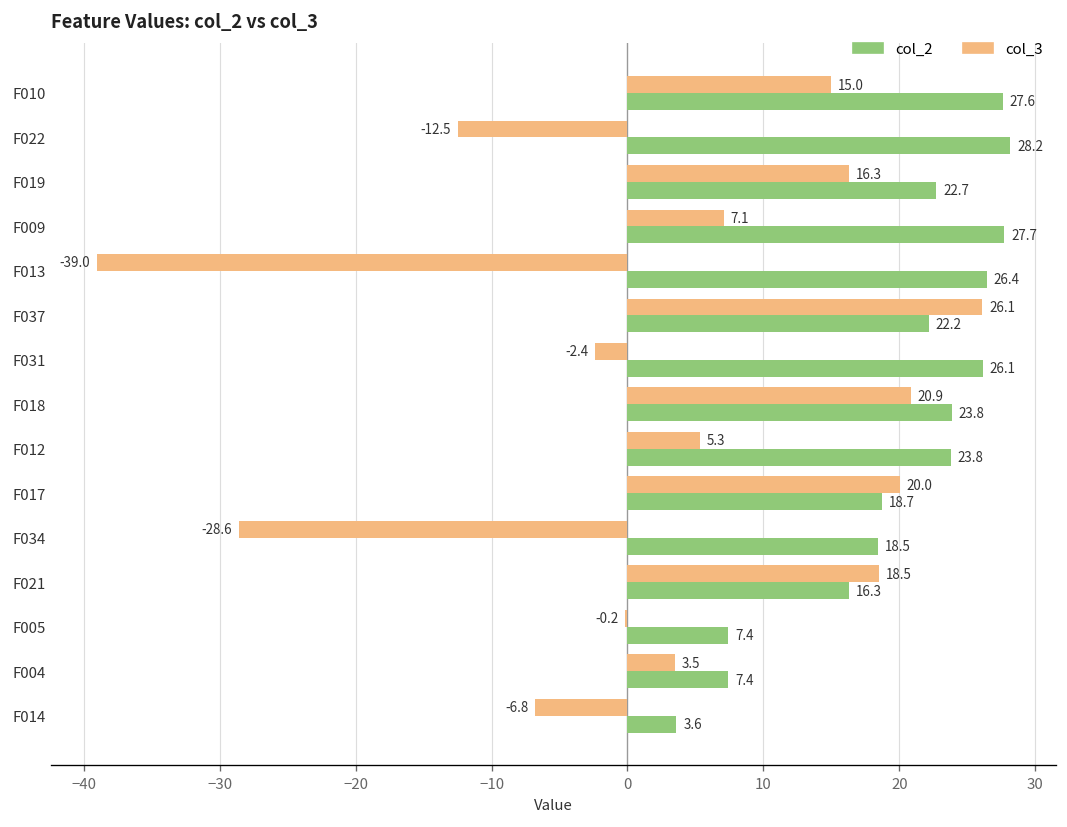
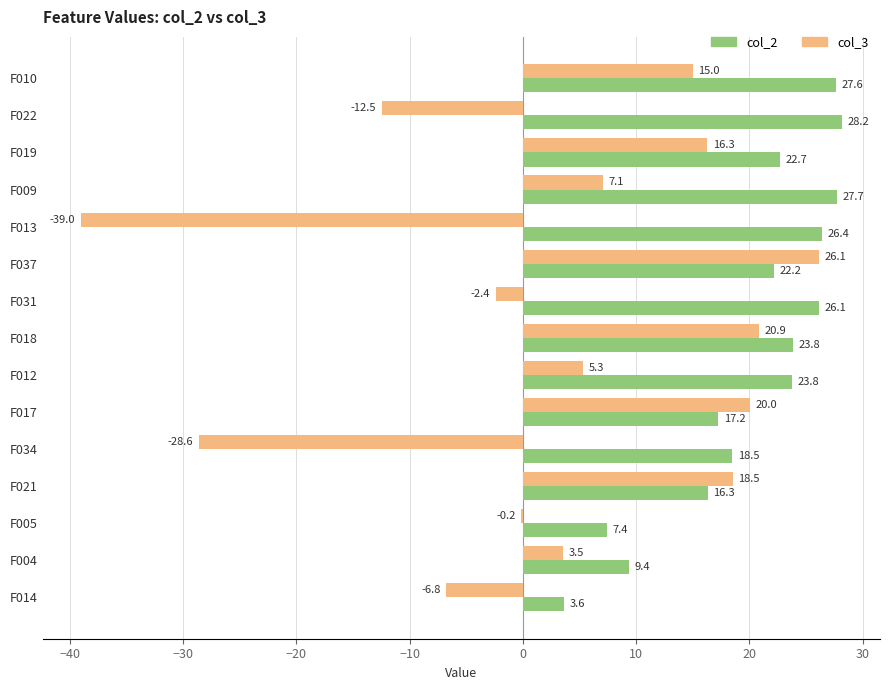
col_2, F017: 18.7 -> 17.2
col_2, F004: 7.4 -> 9.4
